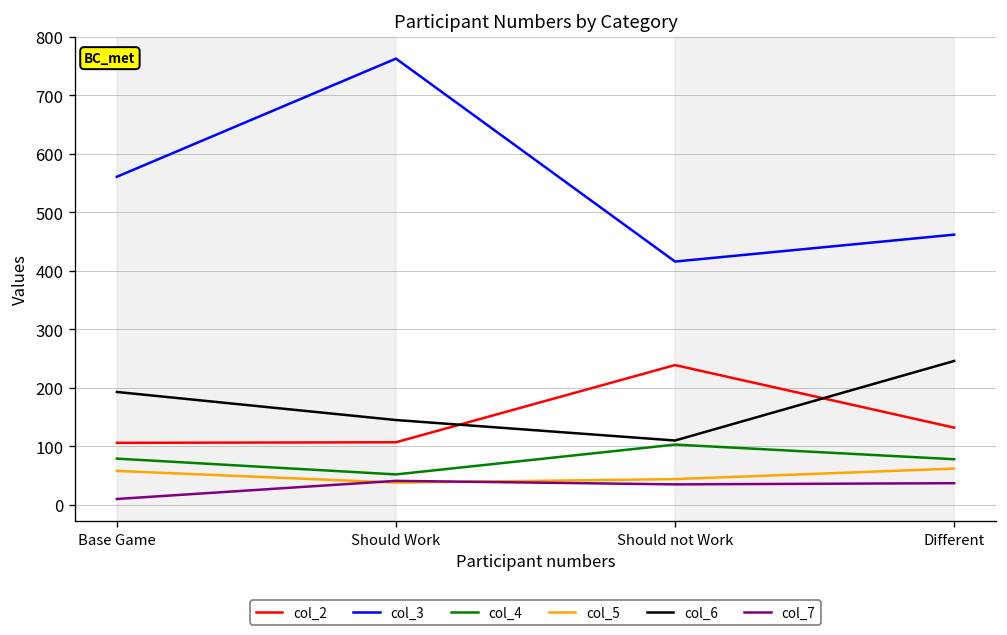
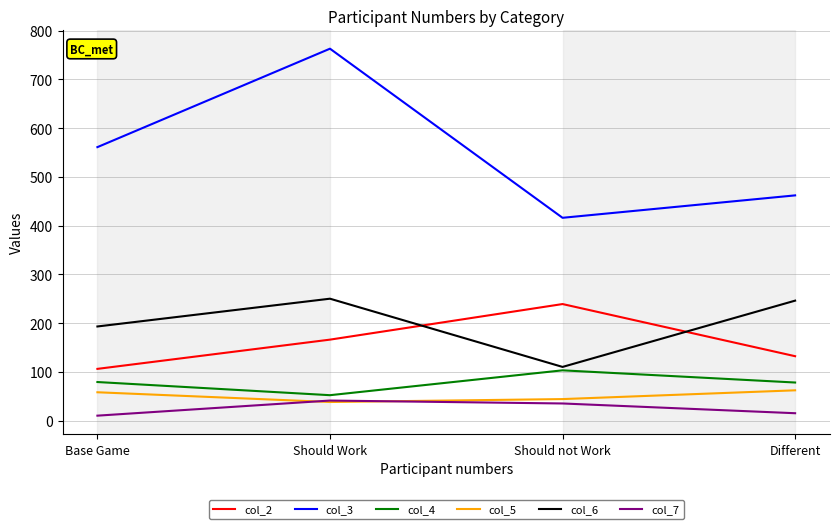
col_2, Should Work: 110 -> 170
col_6, Should Work: 150 -> 250
col_7, Different: 40 -> 20
